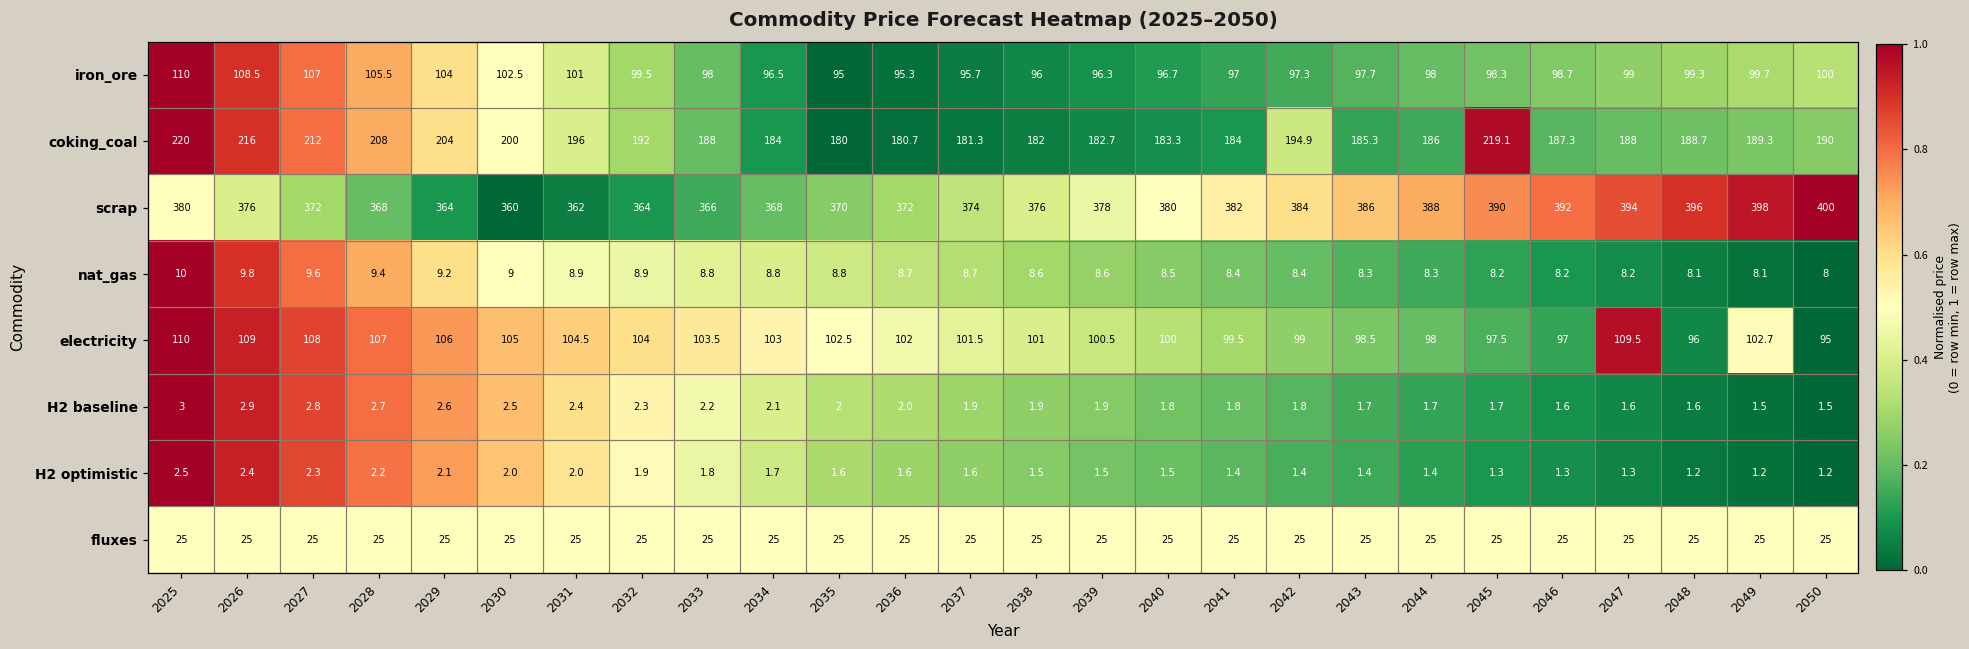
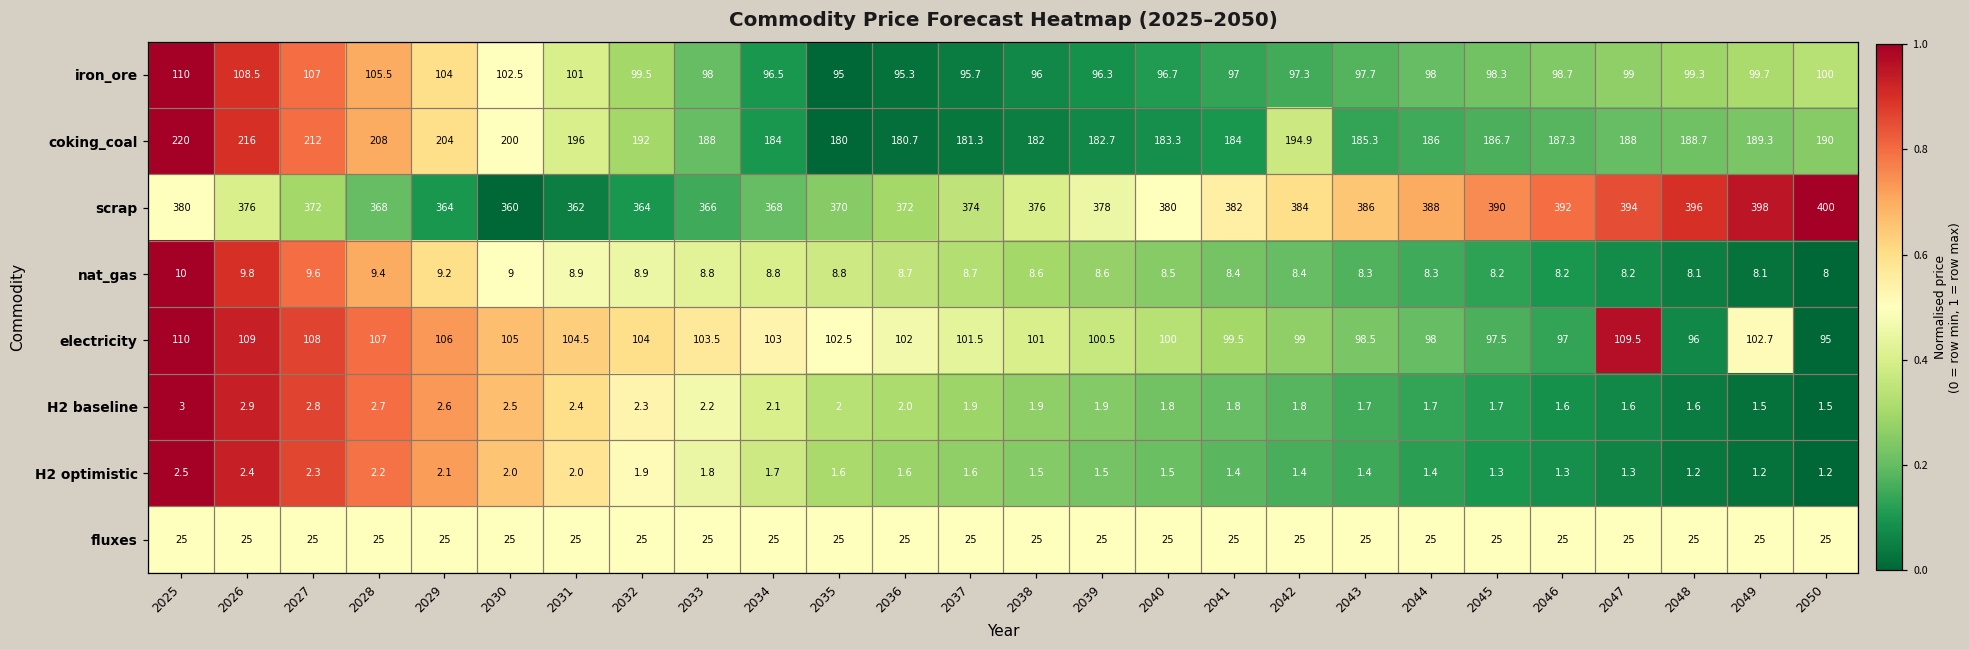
coking_coal, 2045: 219.1 -> 186.7
